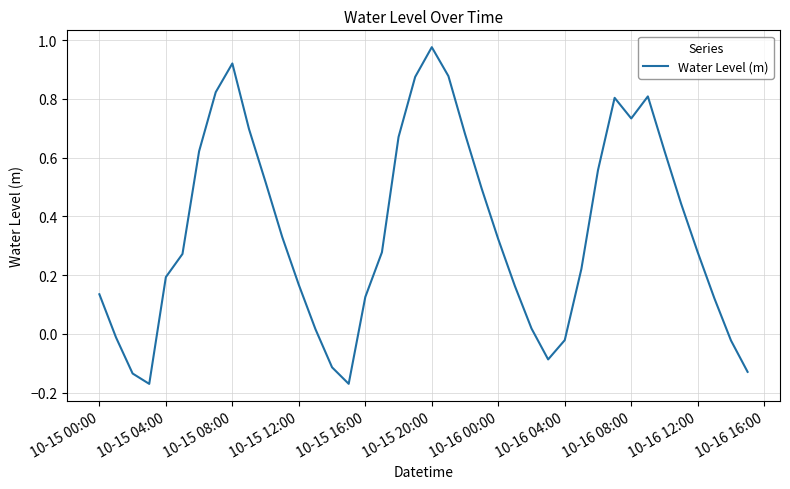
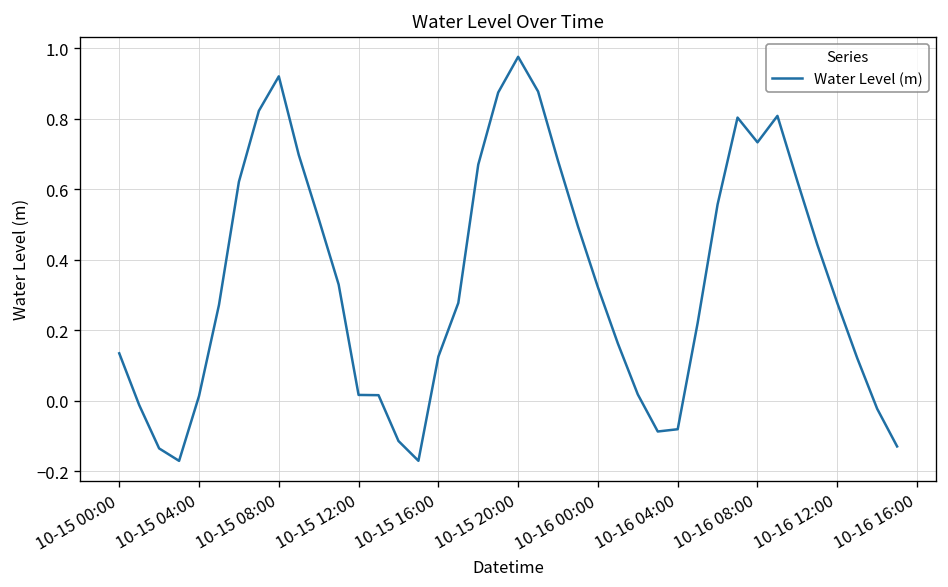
10-15 04:00: 0.19 -> 0.01
10-15 12:00: 0.17 -> 0.02
10-16 04:00: -0.02 -> -0.08
